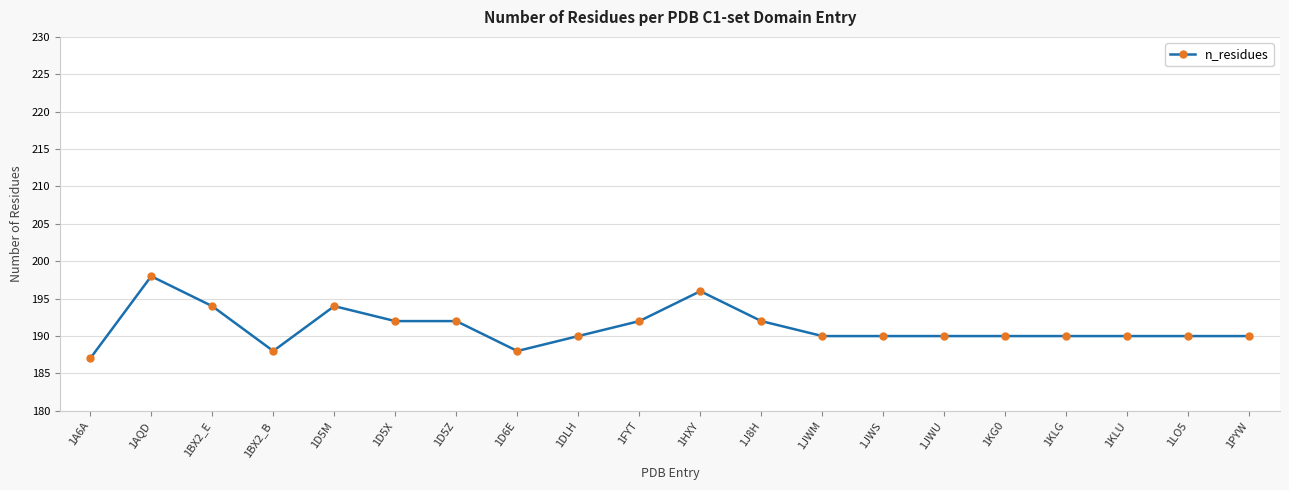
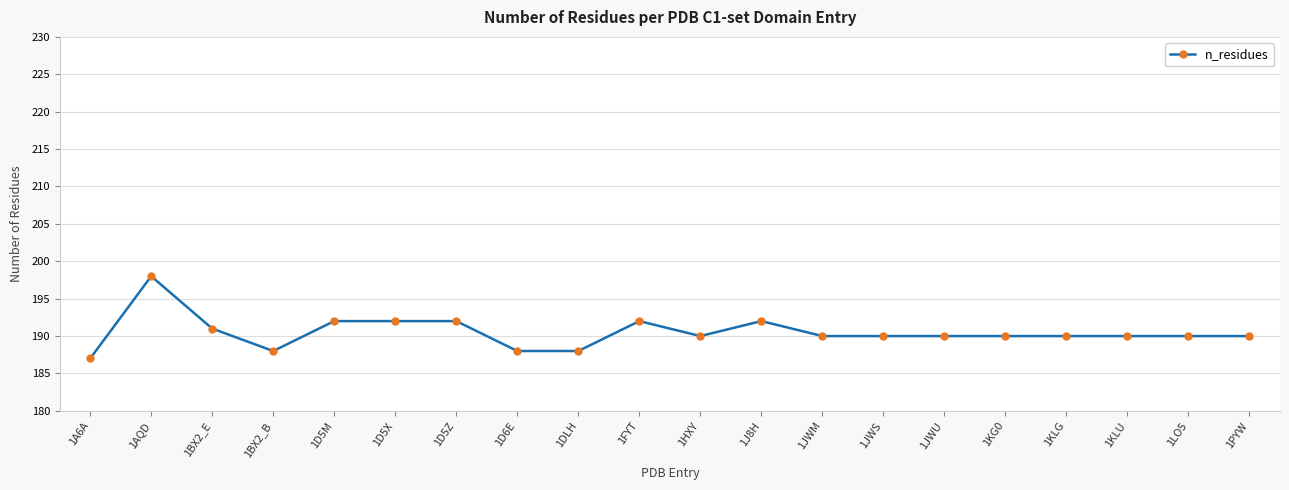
1BX2_E: 194 -> 191
1D5M: 194 -> 192
1DLH: 190 -> 188
1HXY: 196 -> 190
